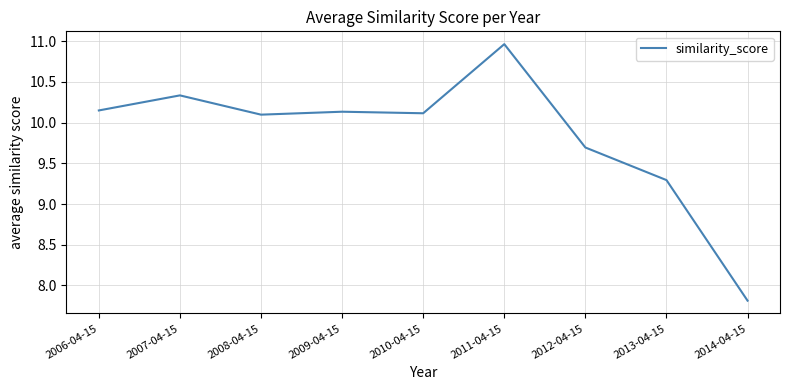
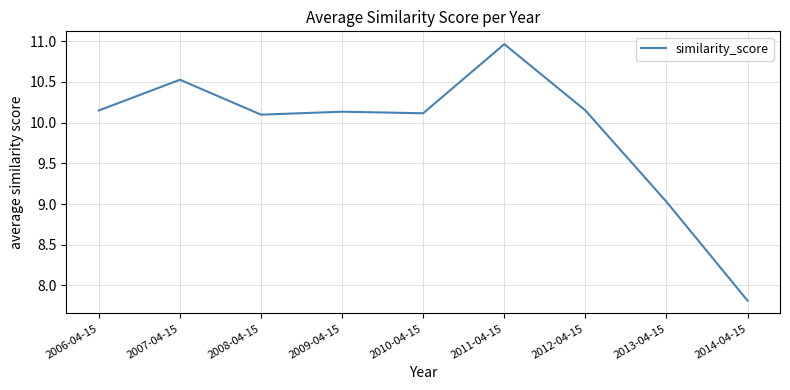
2007-04-15: 10.3 -> 10.5
2012-04-15: 9.7 -> 10.1
2013-04-15: 9.3 -> 9.0
